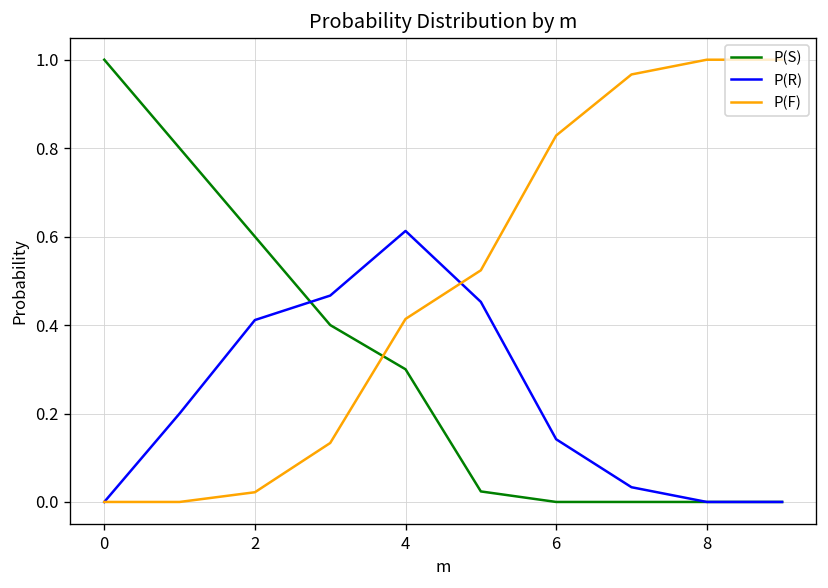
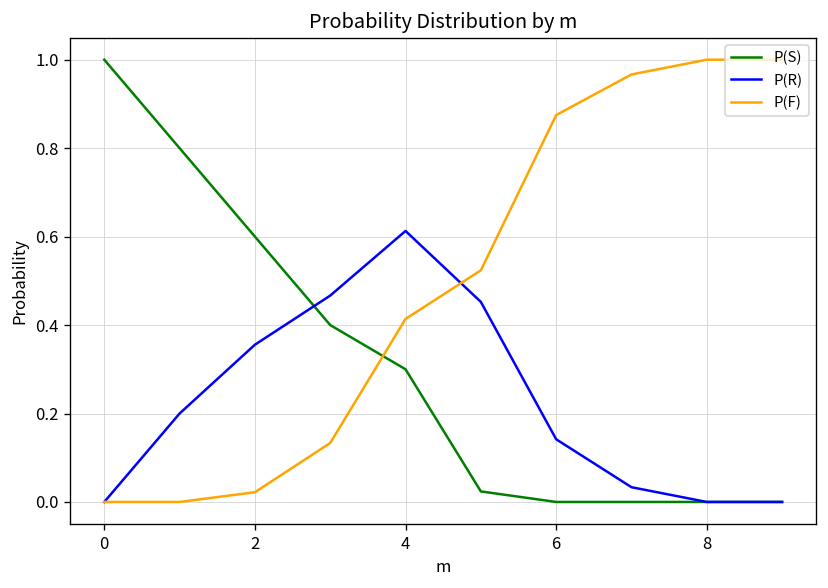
P(R), 2: 0.41 -> 0.36
P(F), 6: 0.83 -> 0.87
